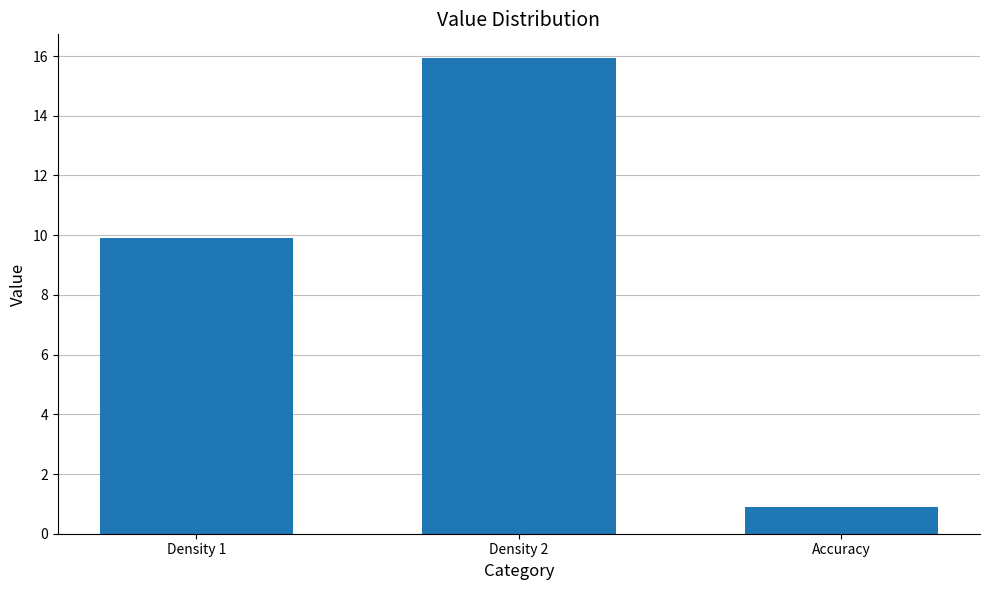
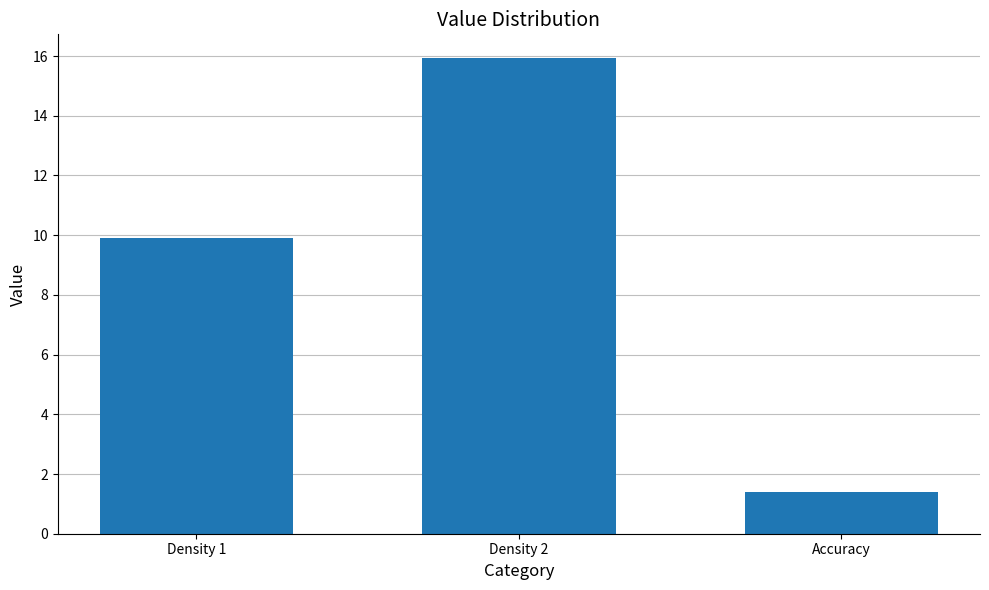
Accuracy: 0.9 -> 1.4
